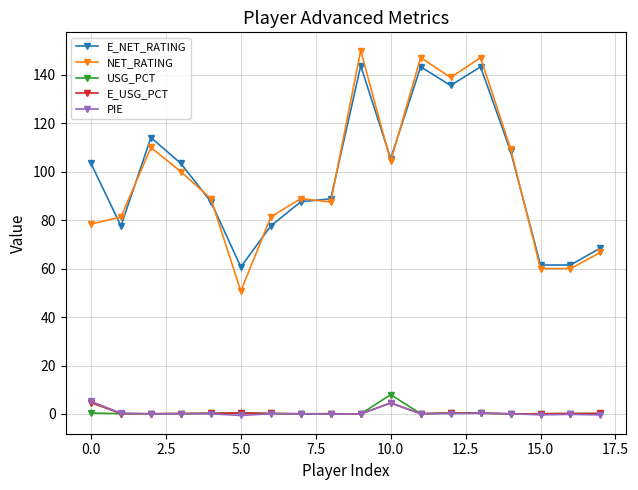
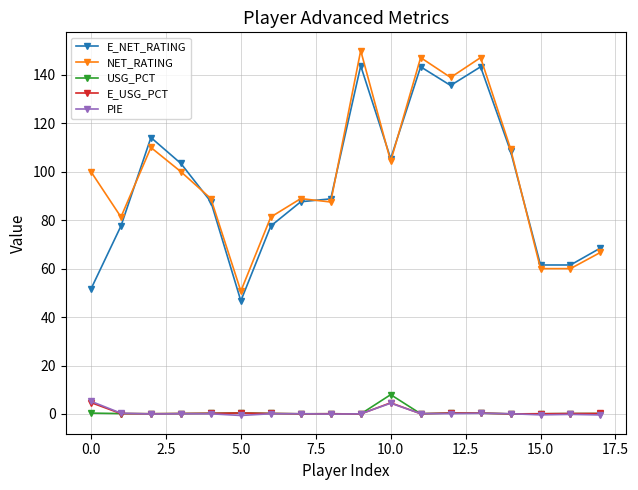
E_NET_RATING, 0.0: 103 -> 52
NET_RATING, 0.0: 78 -> 100
E_NET_RATING, 5.0: 61 -> 47
